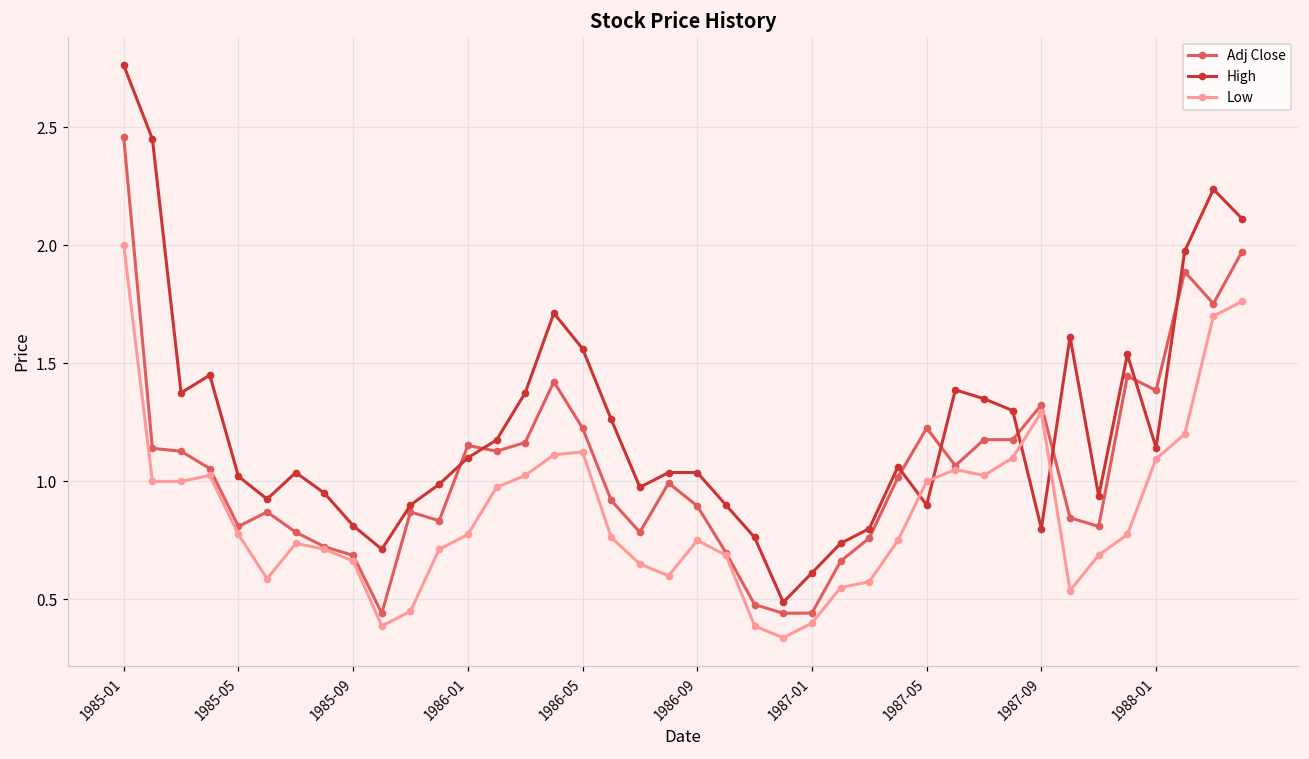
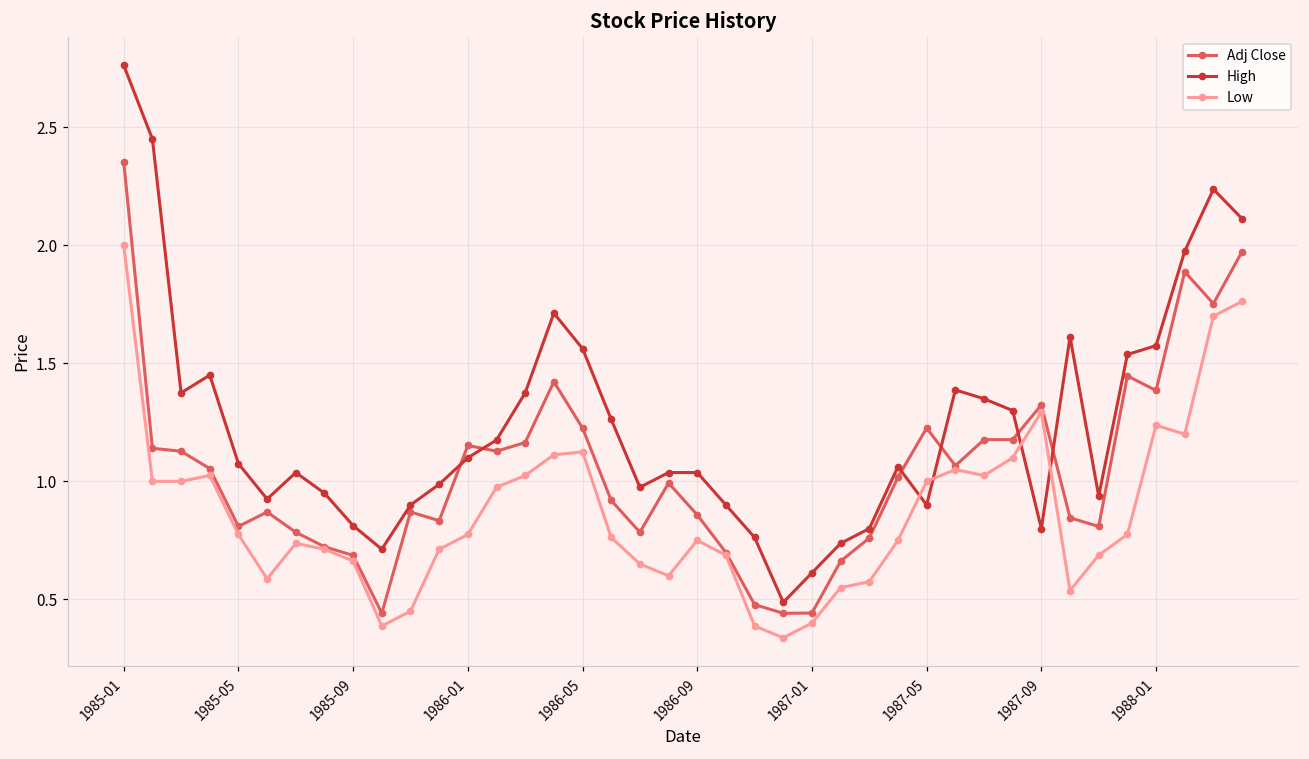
Adj Close, 1985-01: 2.46 -> 2.35
High, 1985-05: 1.02 -> 1.08
Adj Close, 1986-09: 0.90 -> 0.86
High, 1988-01: 1.14 -> 1.58
Low, 1988-01: 1.10 -> 1.24
